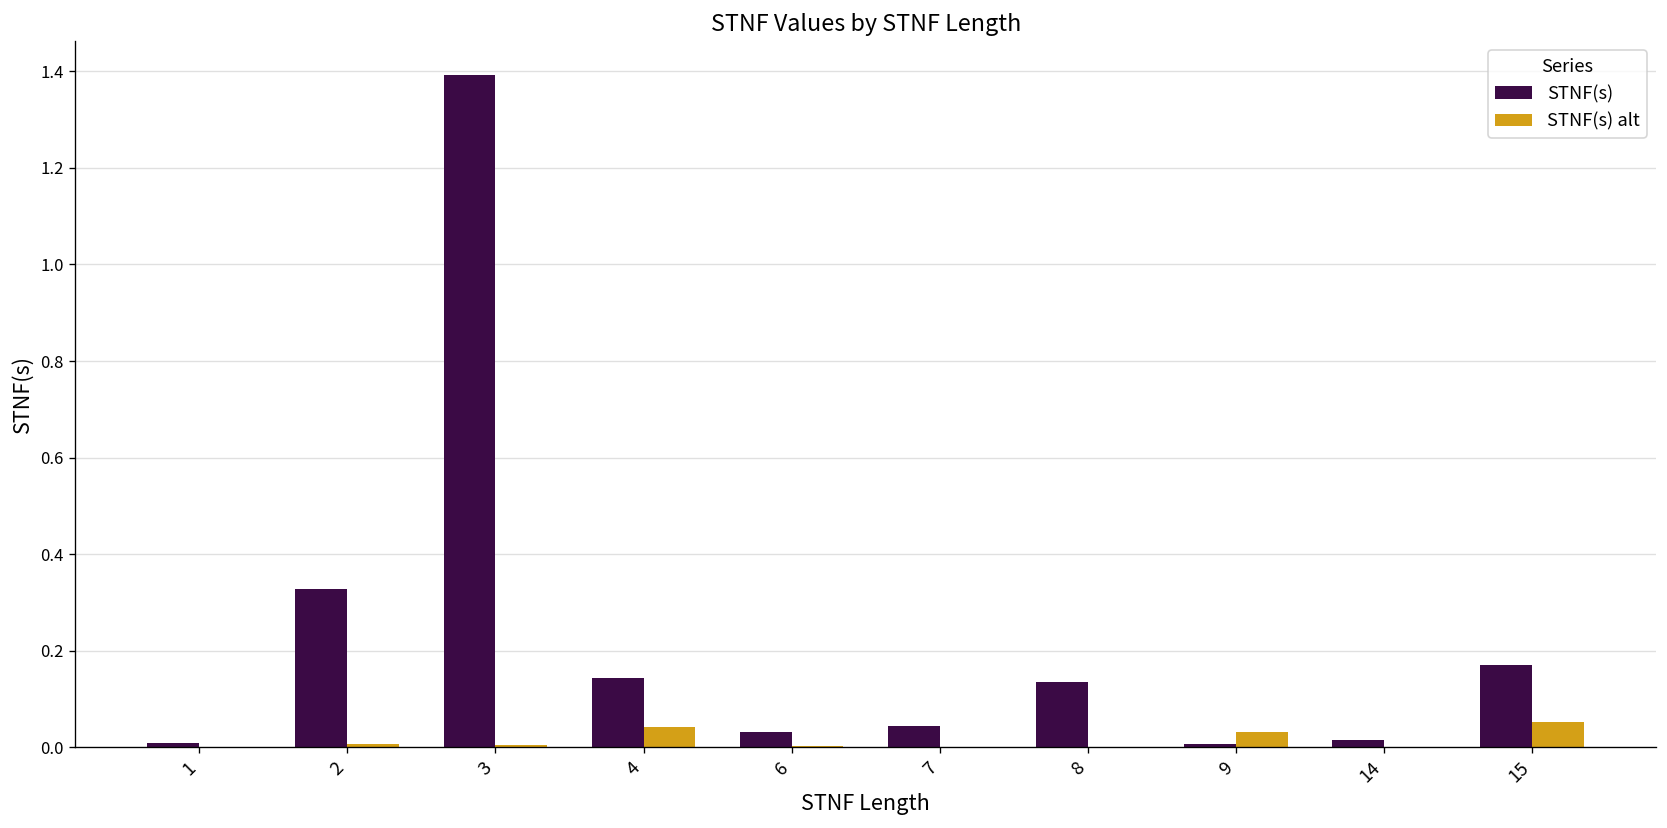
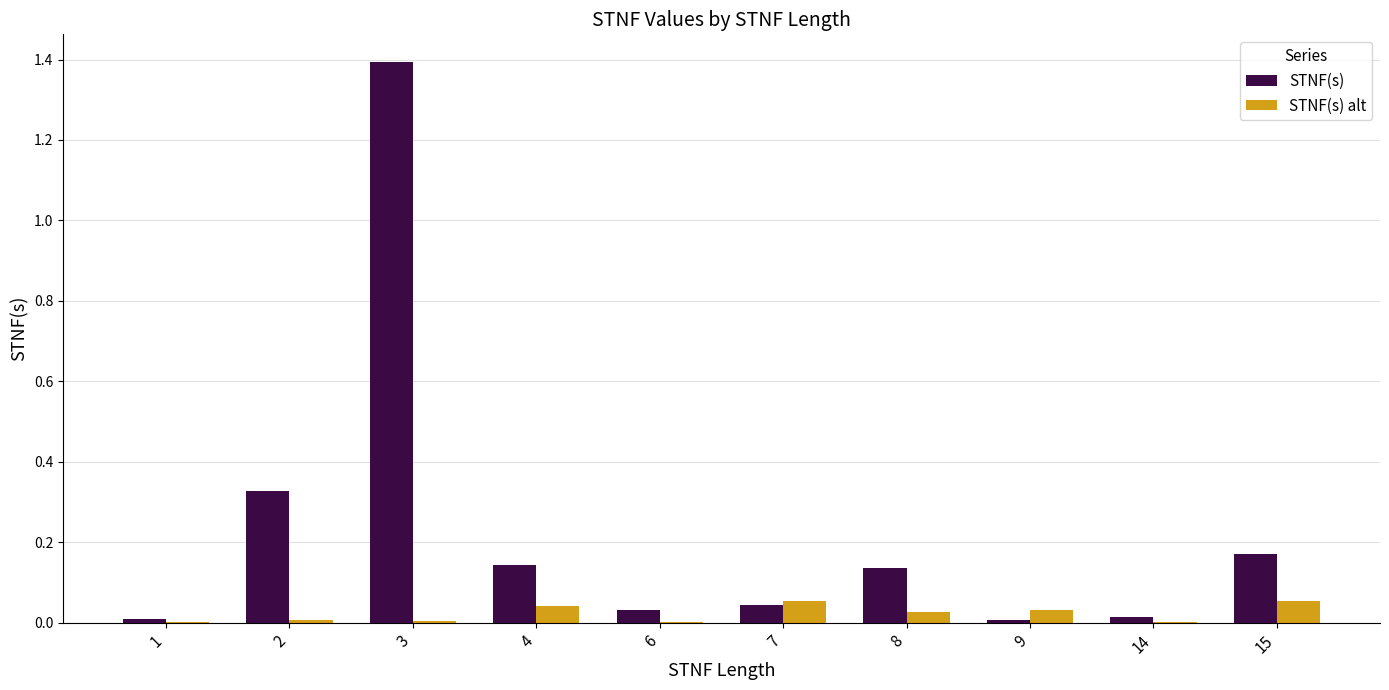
STNF(s) alt, 7: 0.00 -> 0.05
STNF(s) alt, 8: 0.00 -> 0.03
